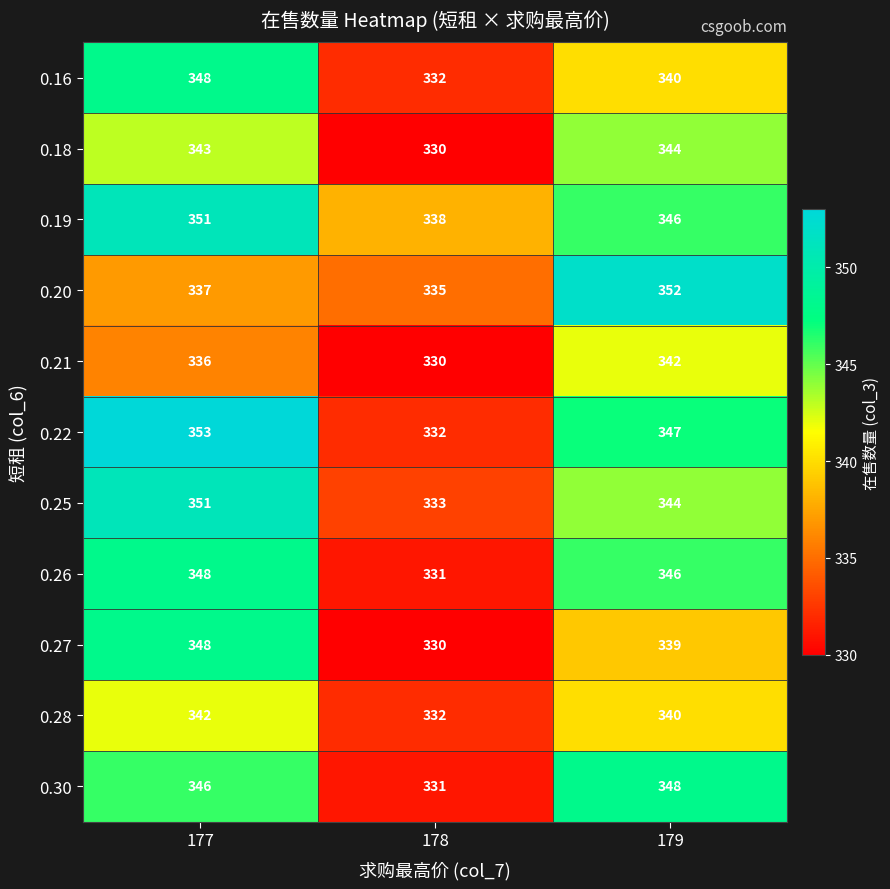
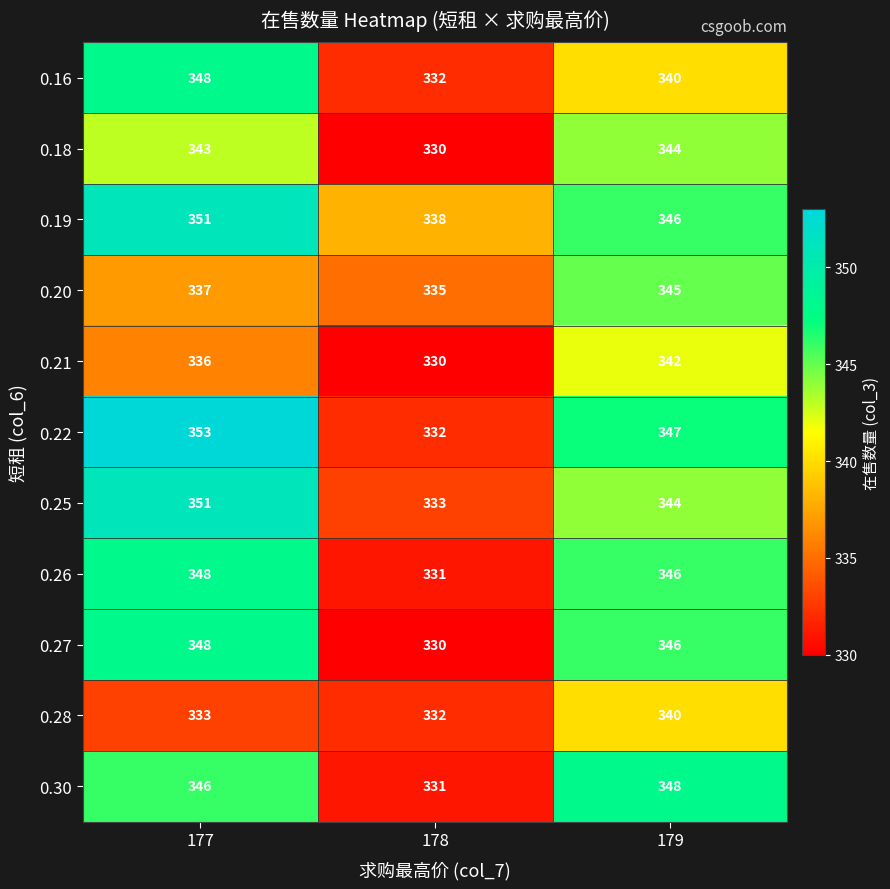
0.20, 179: 352 -> 345
0.27, 179: 339 -> 346
0.28, 177: 342 -> 333
